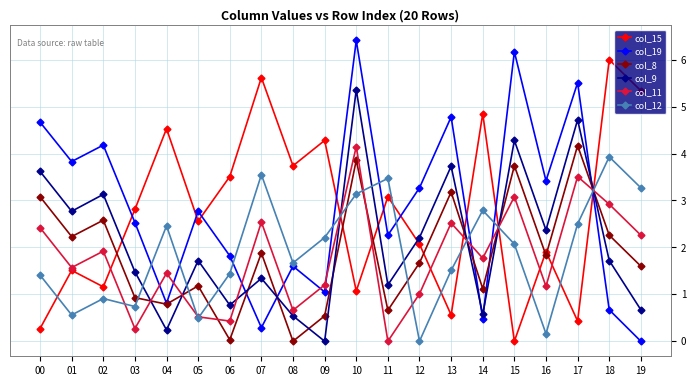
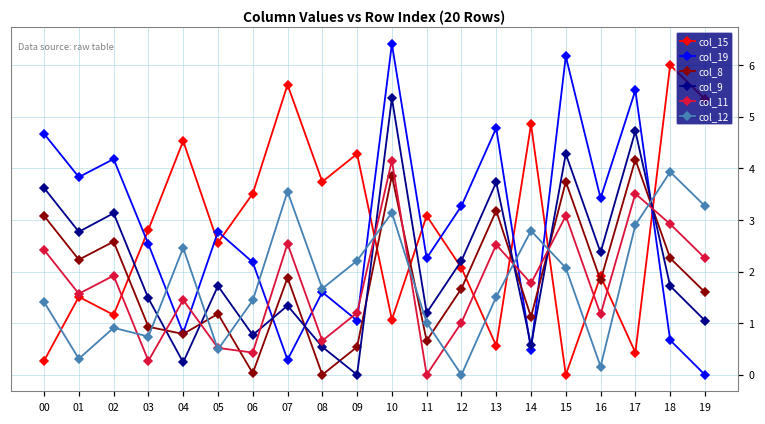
col_12, 01: 0.6 -> 0.3
col_19, 06: 1.8 -> 2.2
col_12, 11: 3.5 -> 1.0
col_12, 17: 2.5 -> 2.9
col_9, 19: 0.7 -> 1.1
